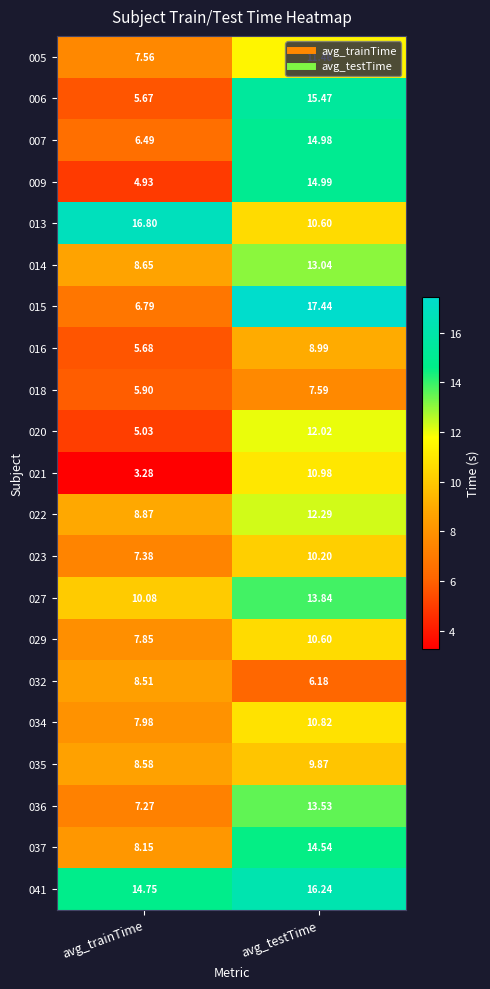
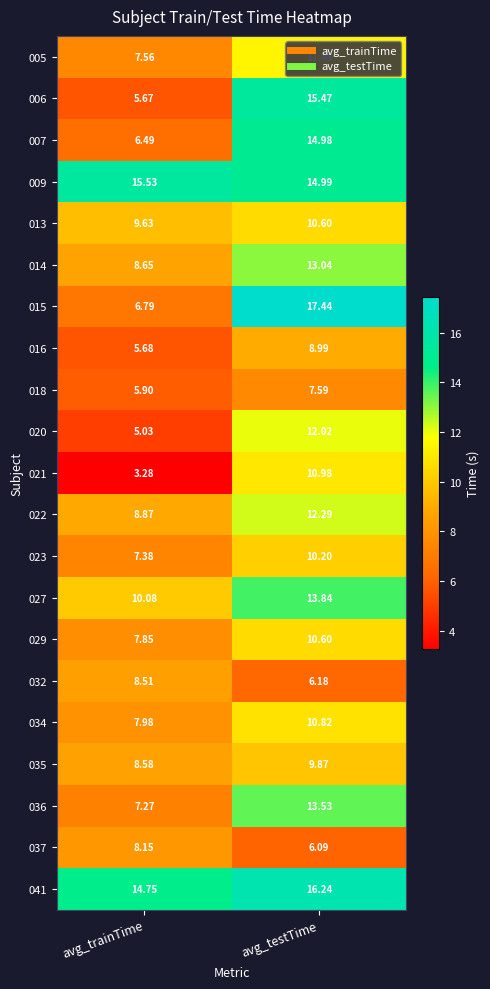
009, avg_trainTime: 4.93 -> 15.53
013, avg_trainTime: 16.80 -> 9.63
037, avg_testTime: 14.54 -> 6.09
